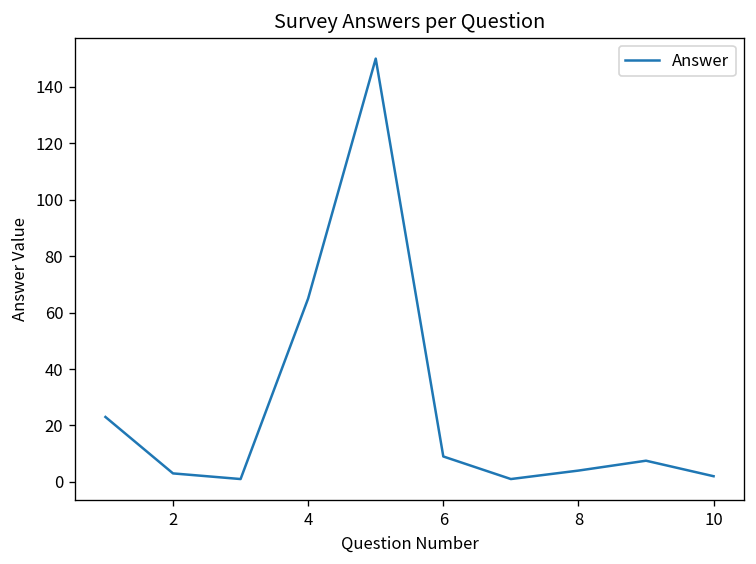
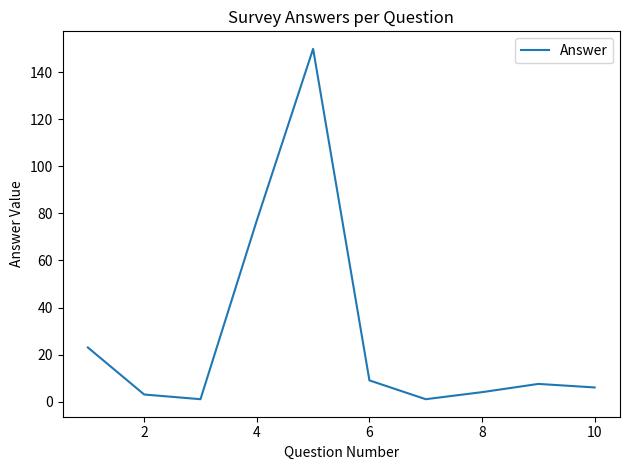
4: 65 -> 77
10: 2 -> 6
